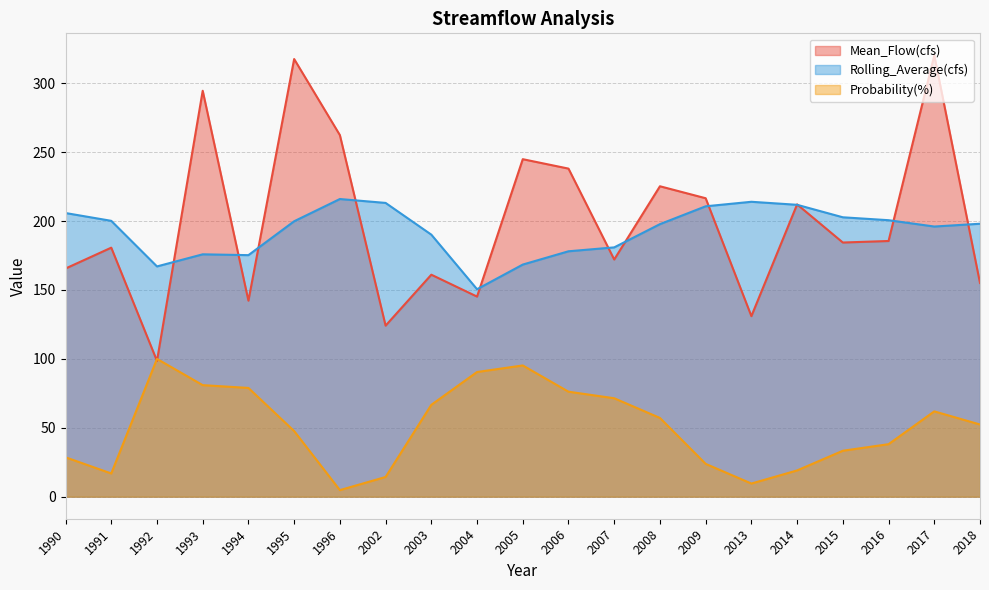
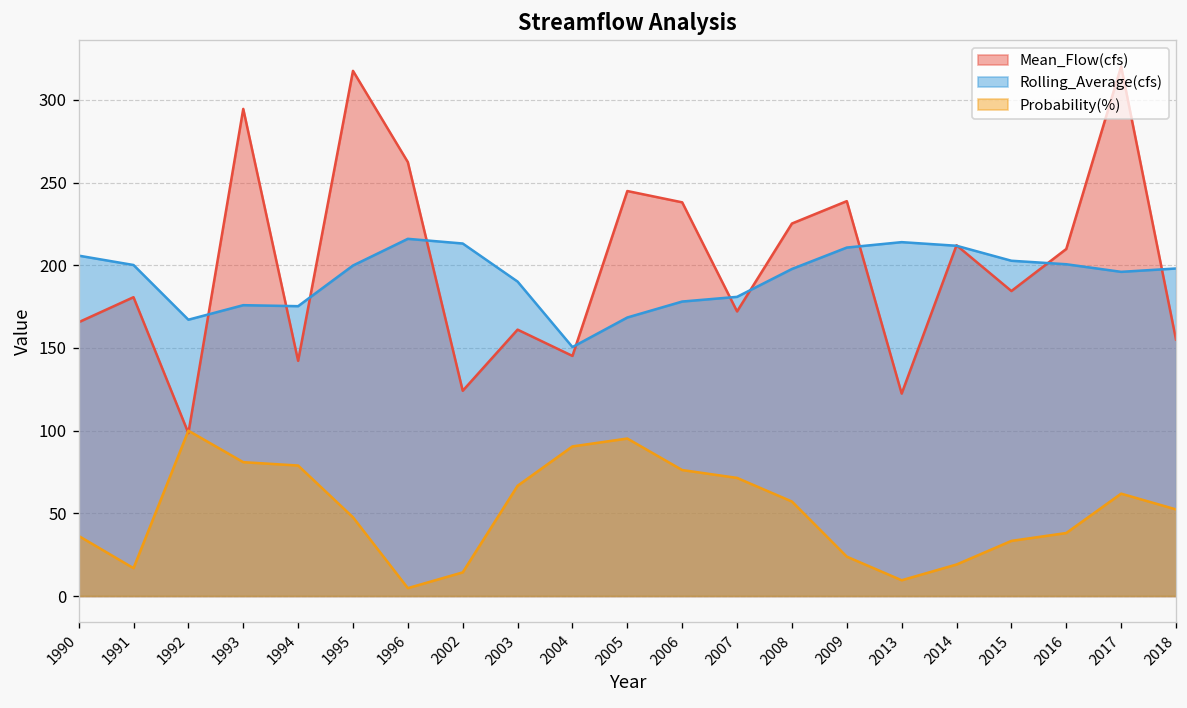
Probability(%), 1990: 29 -> 36
Mean_Flow(cfs), 2009: 217 -> 239
Mean_Flow(cfs), 2013: 131 -> 122
Mean_Flow(cfs), 2016: 186 -> 210
